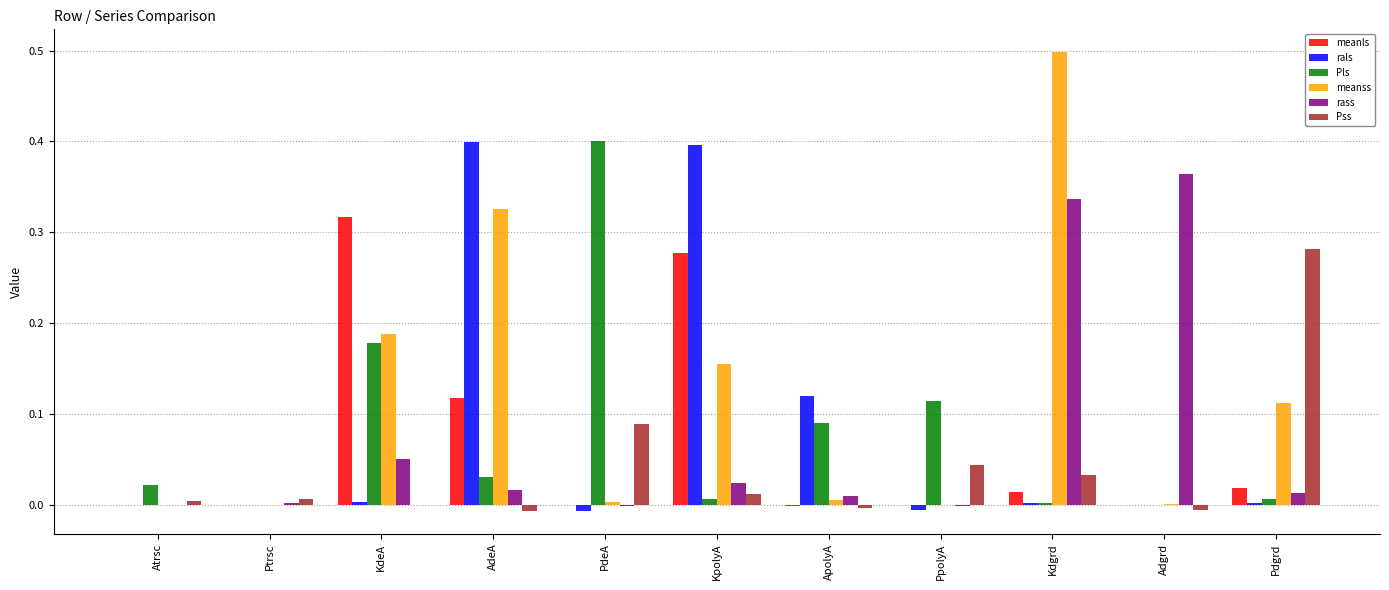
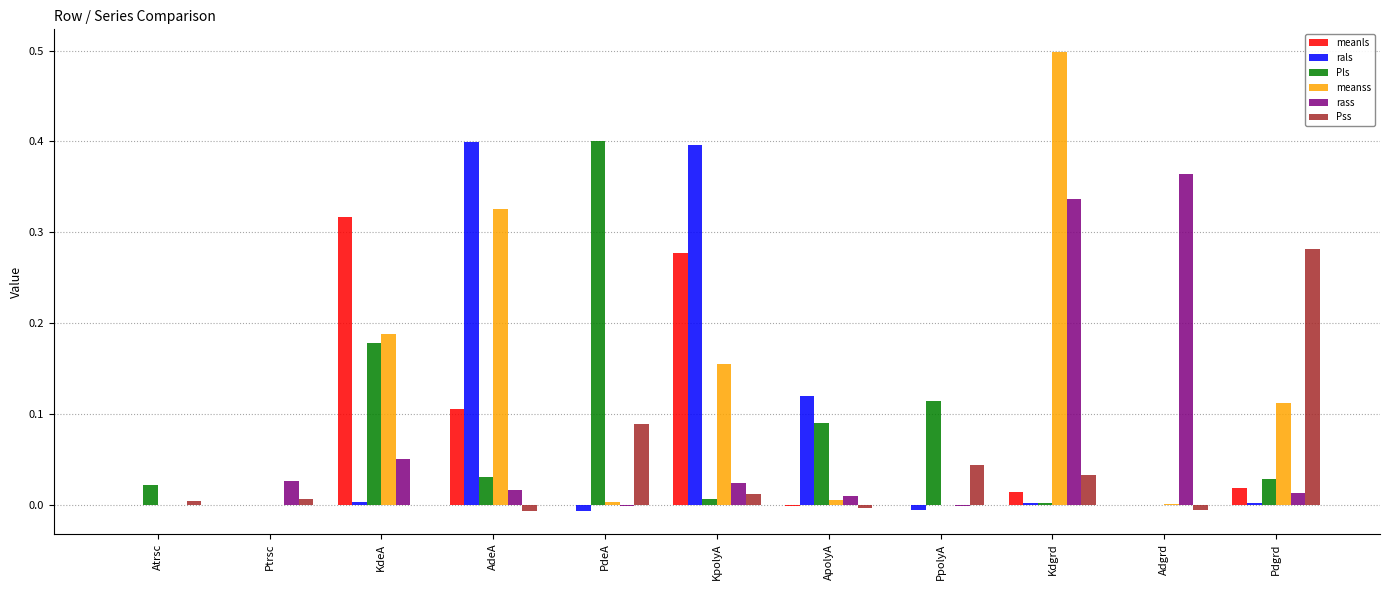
rass, Ptrsc: 0.00 -> 0.03
meanls, AdeA: 0.12 -> 0.11
Pls, Pdgrd: 0.01 -> 0.03
